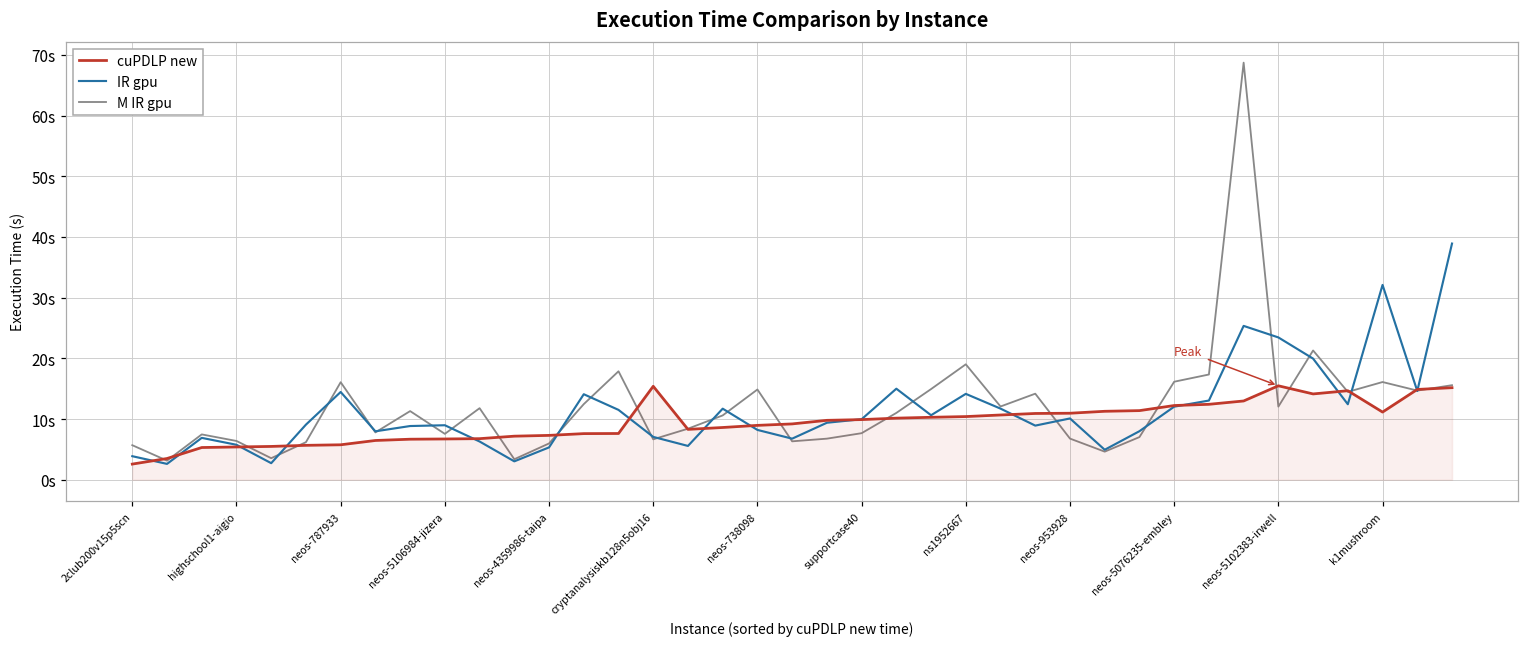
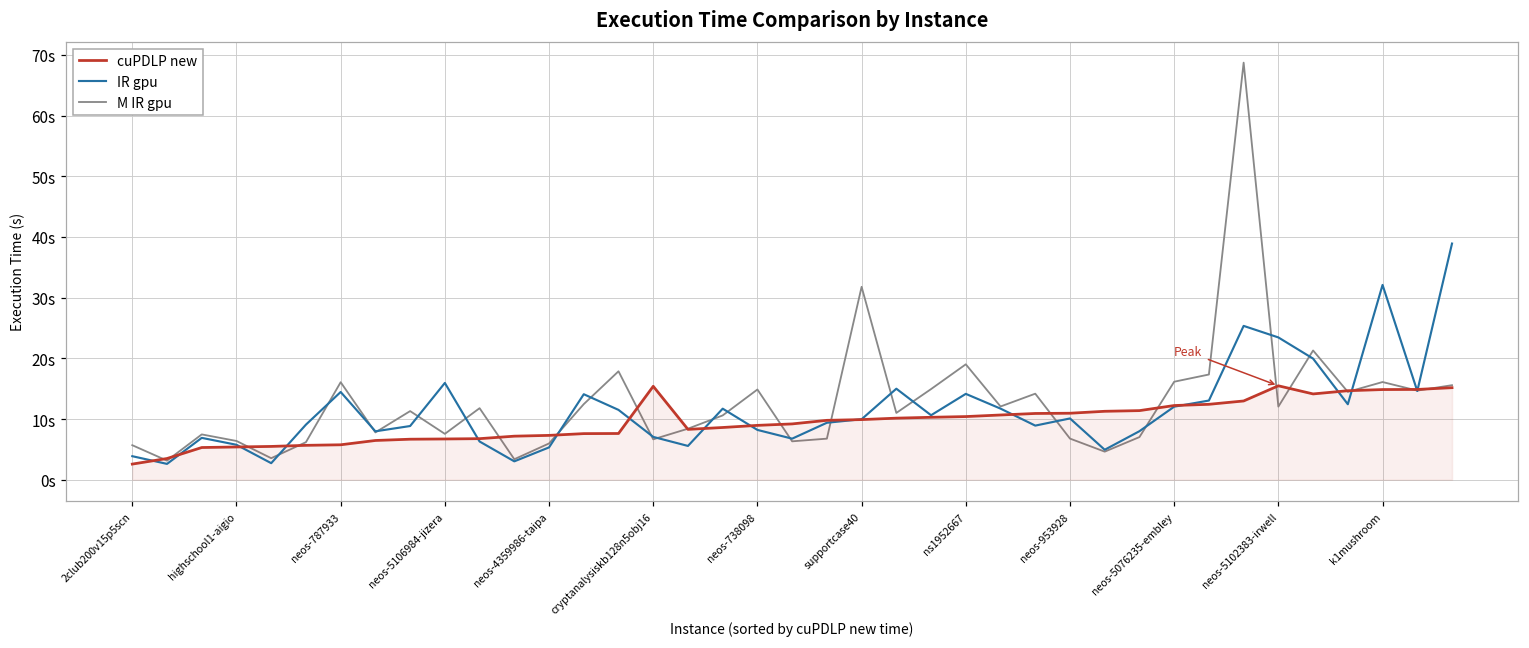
IR gpu, neos-5106984-jizera: 9s -> 16s
M IR gpu, supportcase40: 8s -> 32s
cuPDLP new, k1mushroom: 11s -> 15s
